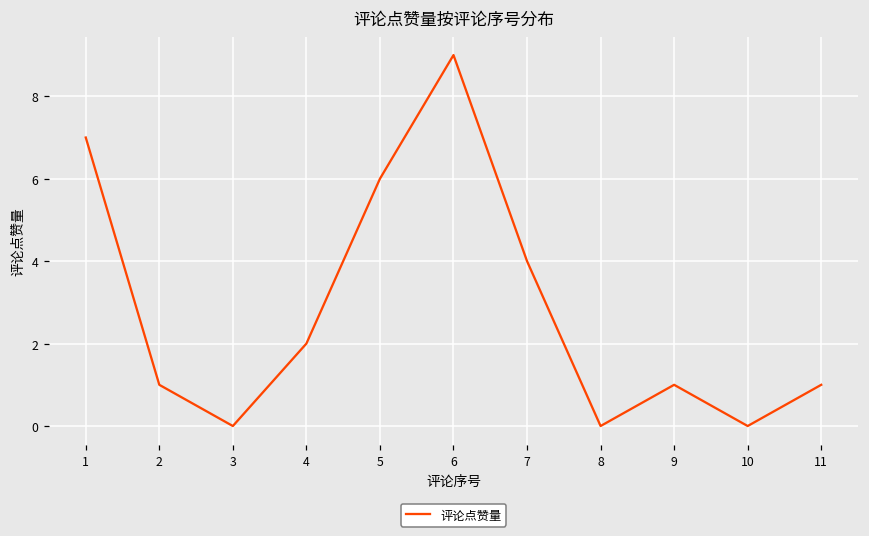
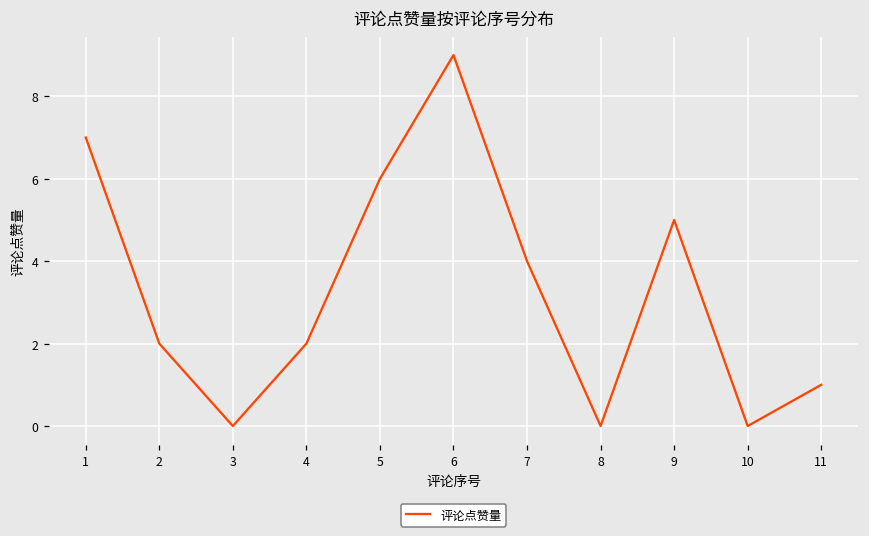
2: 1 -> 2
9: 1 -> 5
